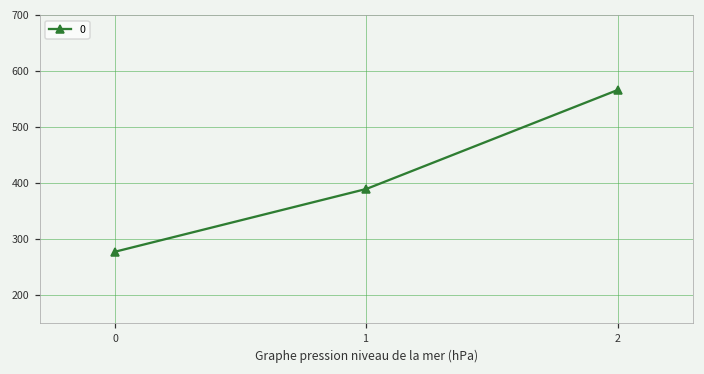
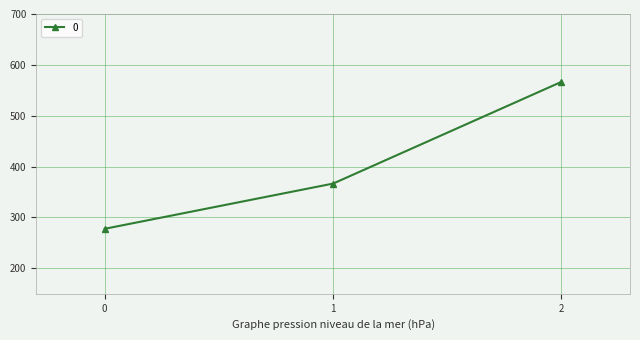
1: 390 -> 370
